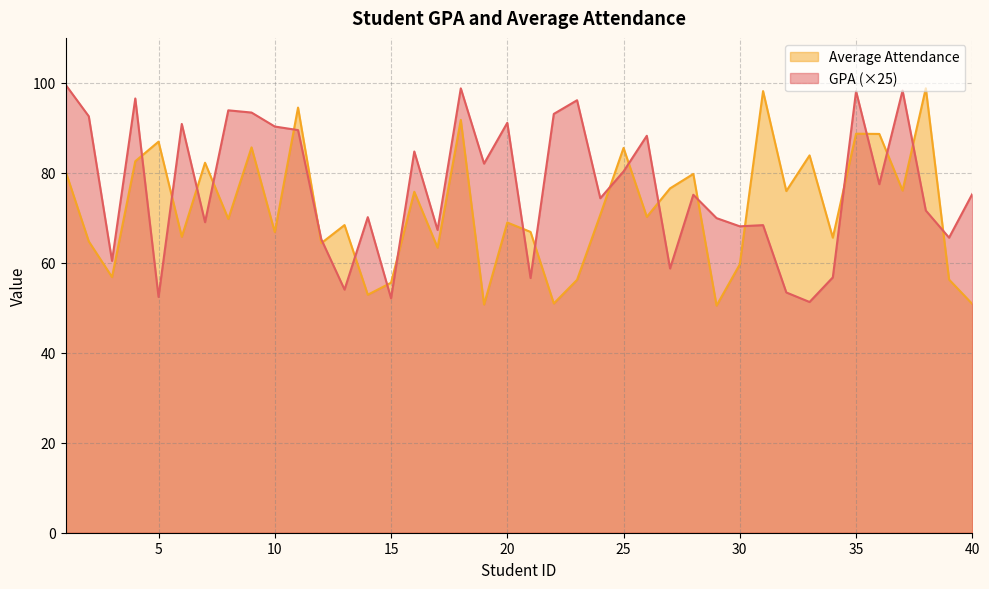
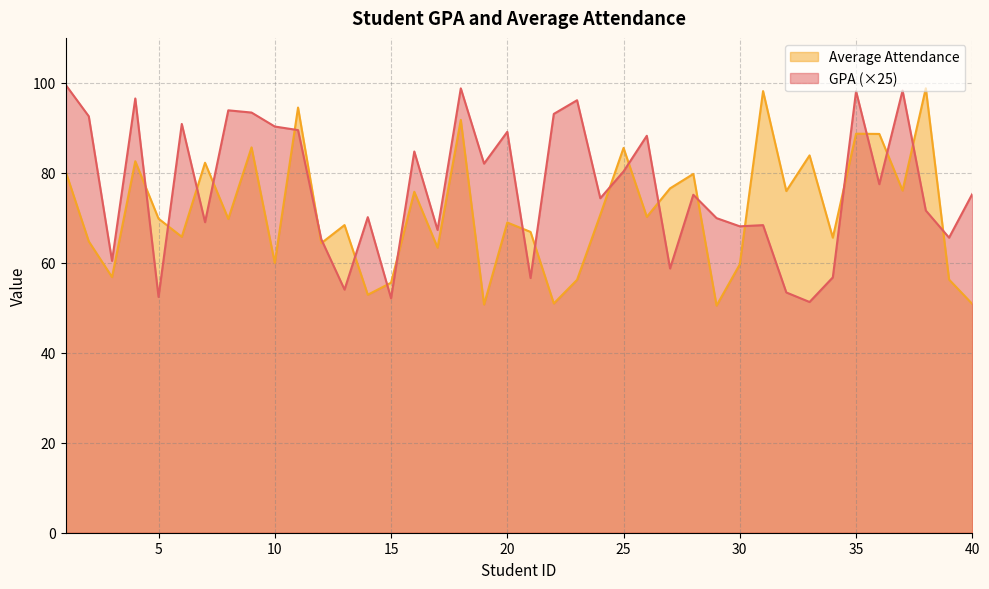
Average Attendance, 5: 87 -> 70
Average Attendance, 10: 67 -> 60
GPA (×25), 20: 91 -> 89
